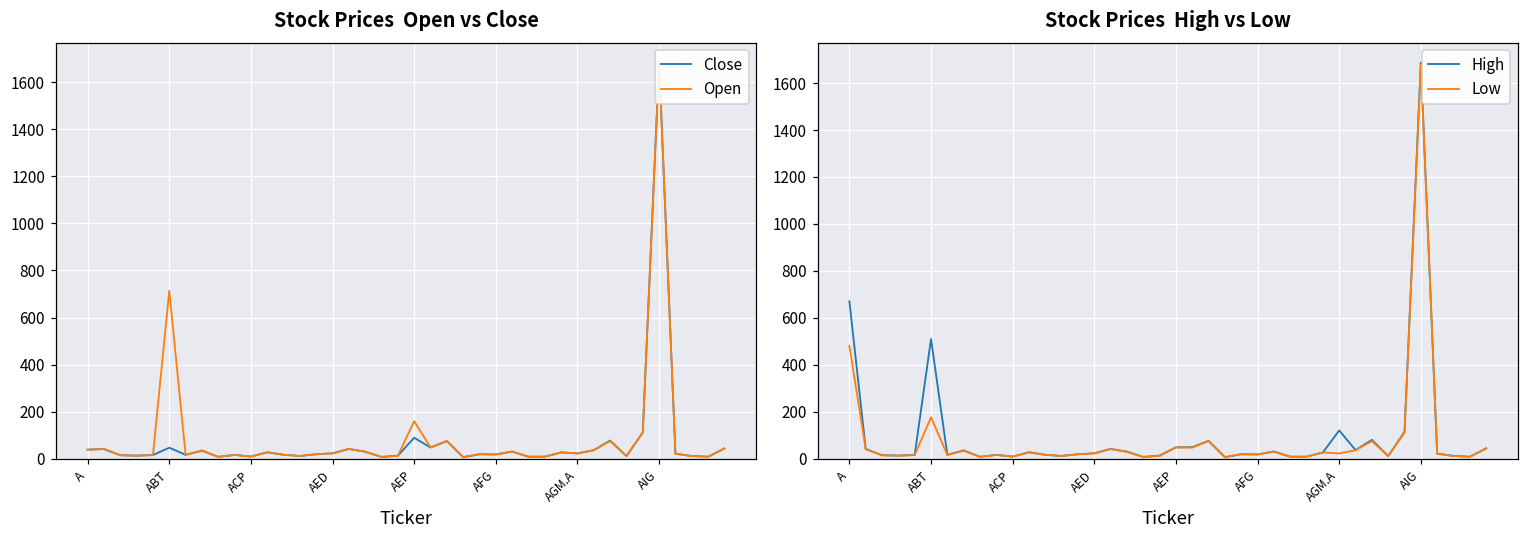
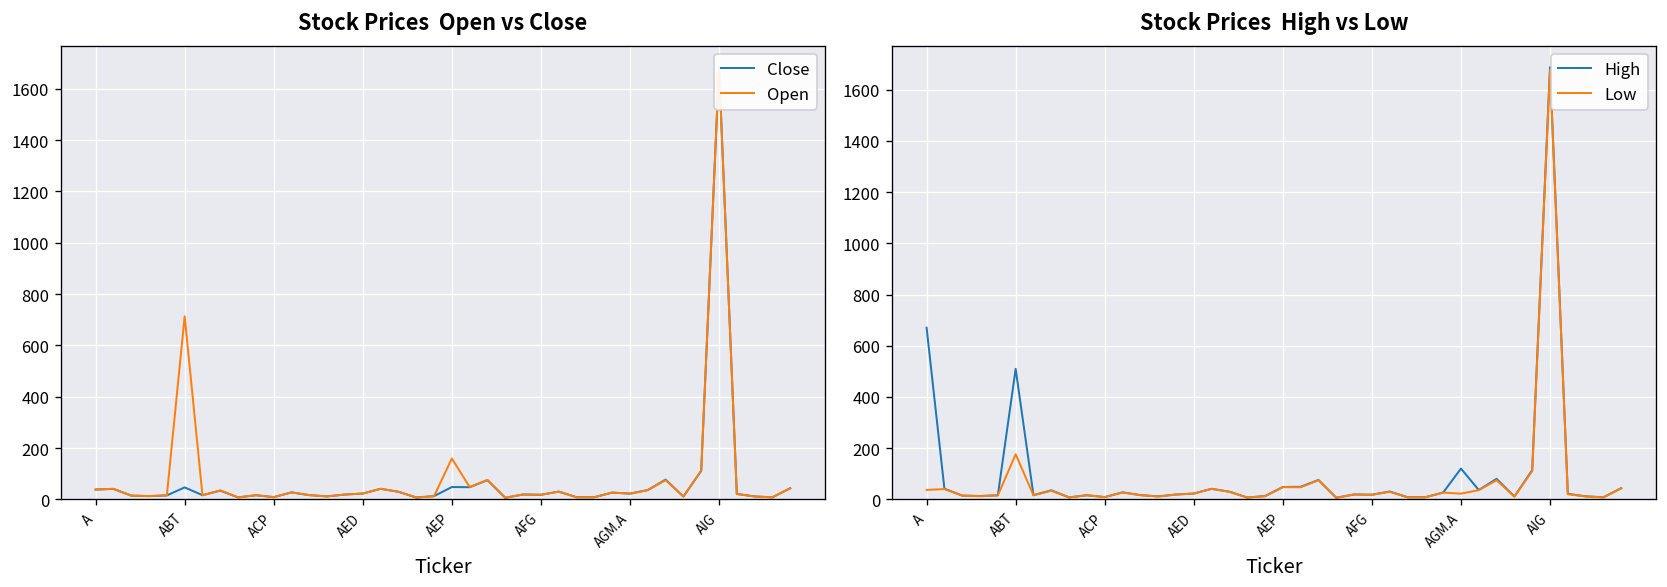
Stock Prices Open vs Close, Close, AEP: 90 -> 50
Stock Prices High vs Low, Low, A: 480 -> 40
